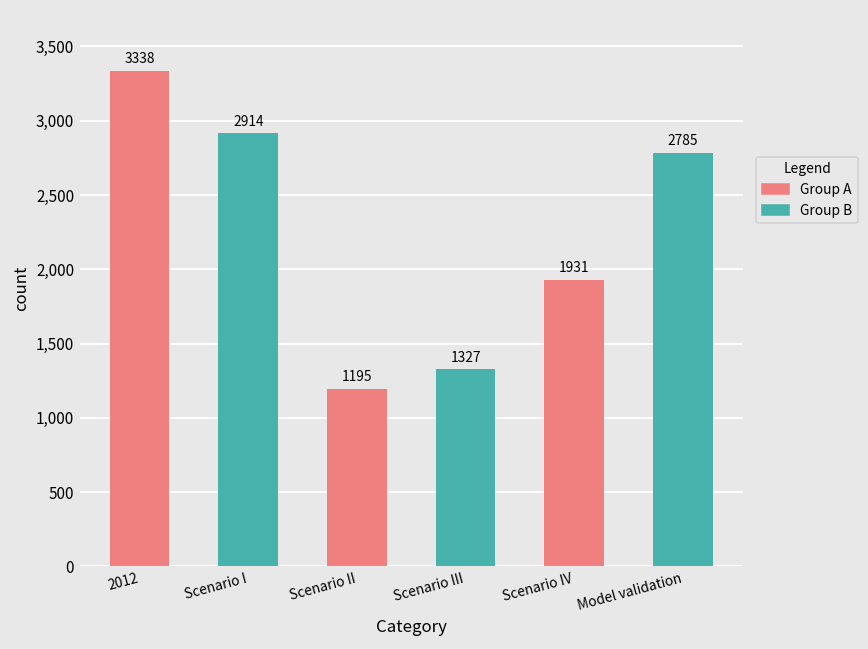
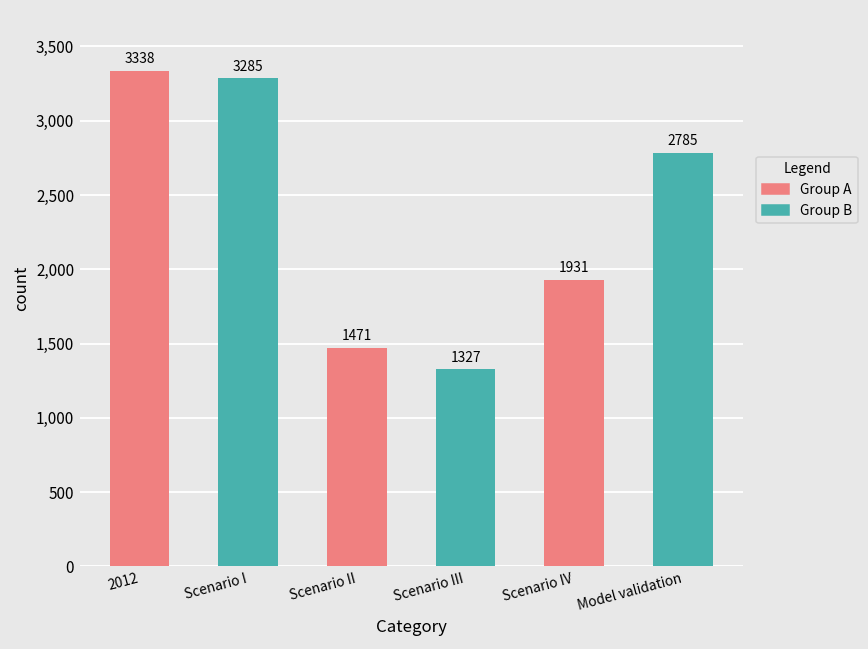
Scenario I: 2914 -> 3285
Scenario II: 1195 -> 1471
